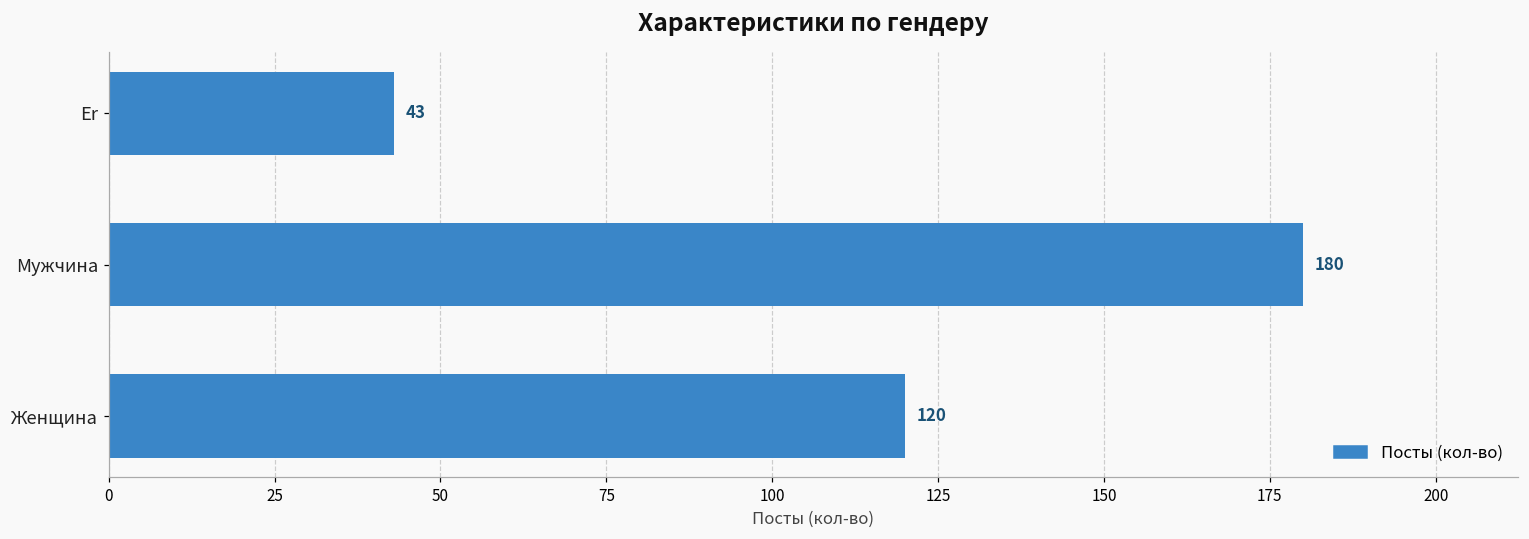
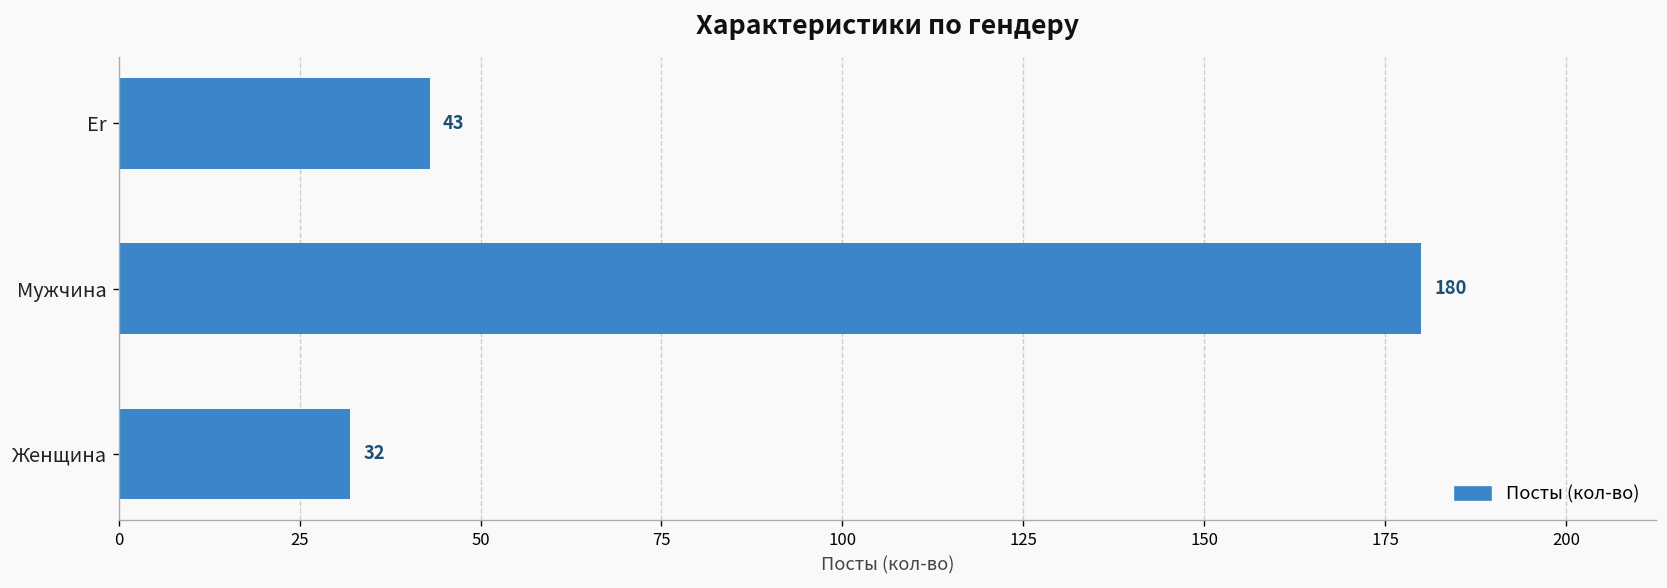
Женщина: 120 -> 32
